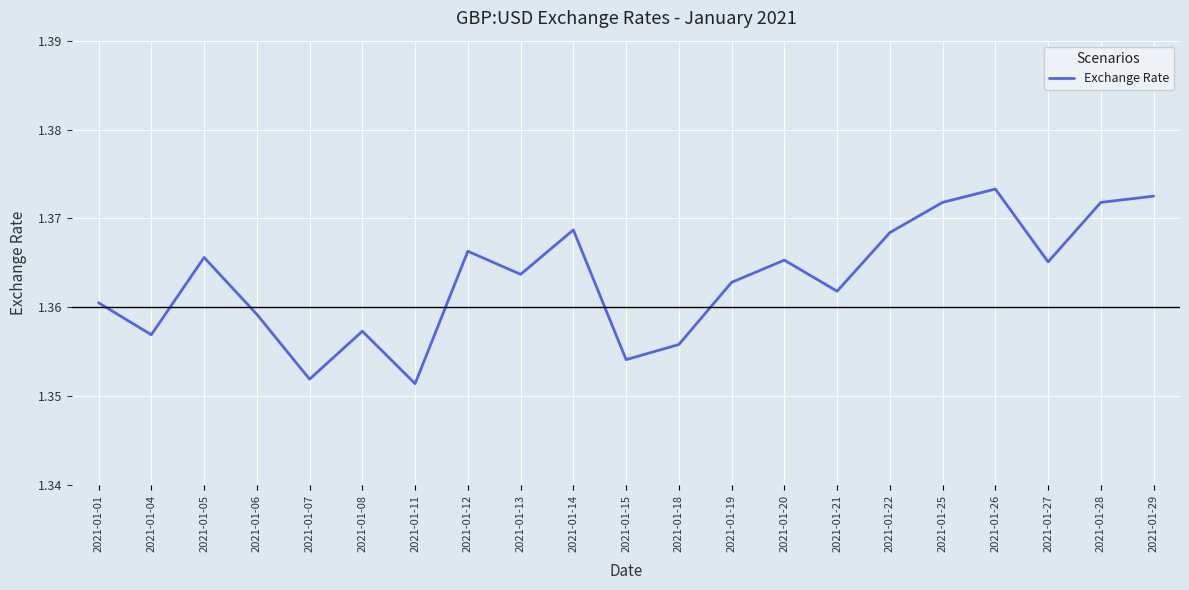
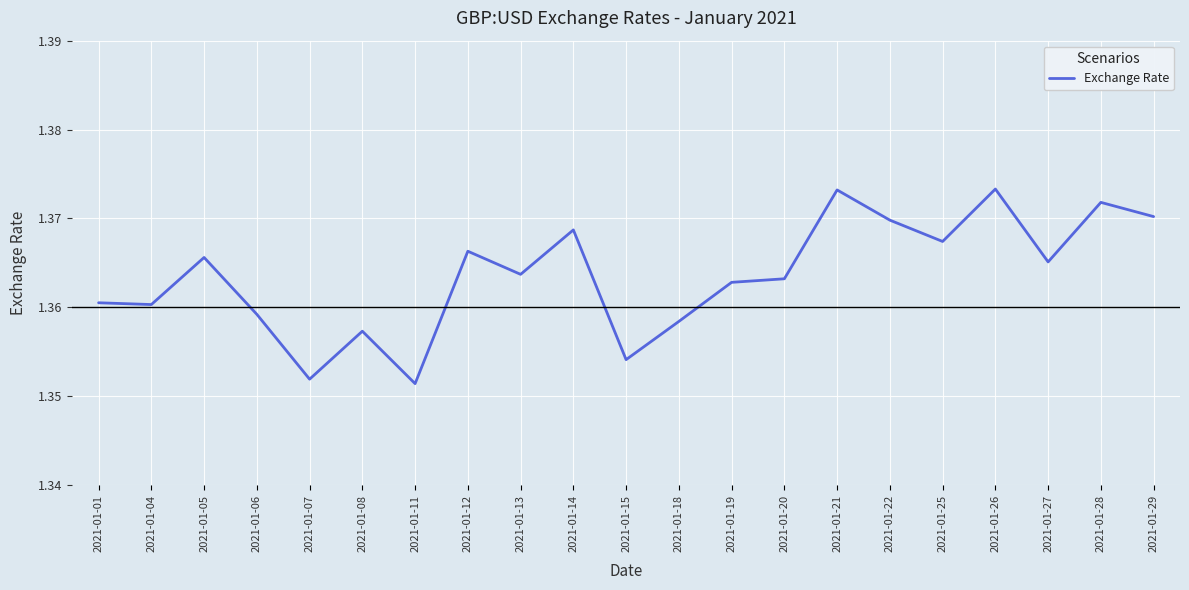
2021-01-04: 1.357 -> 1.360
2021-01-18: 1.356 -> 1.358
2021-01-20: 1.365 -> 1.363
2021-01-21: 1.362 -> 1.373
2021-01-22: 1.368 -> 1.370
2021-01-25: 1.372 -> 1.367
2021-01-29: 1.373 -> 1.370
